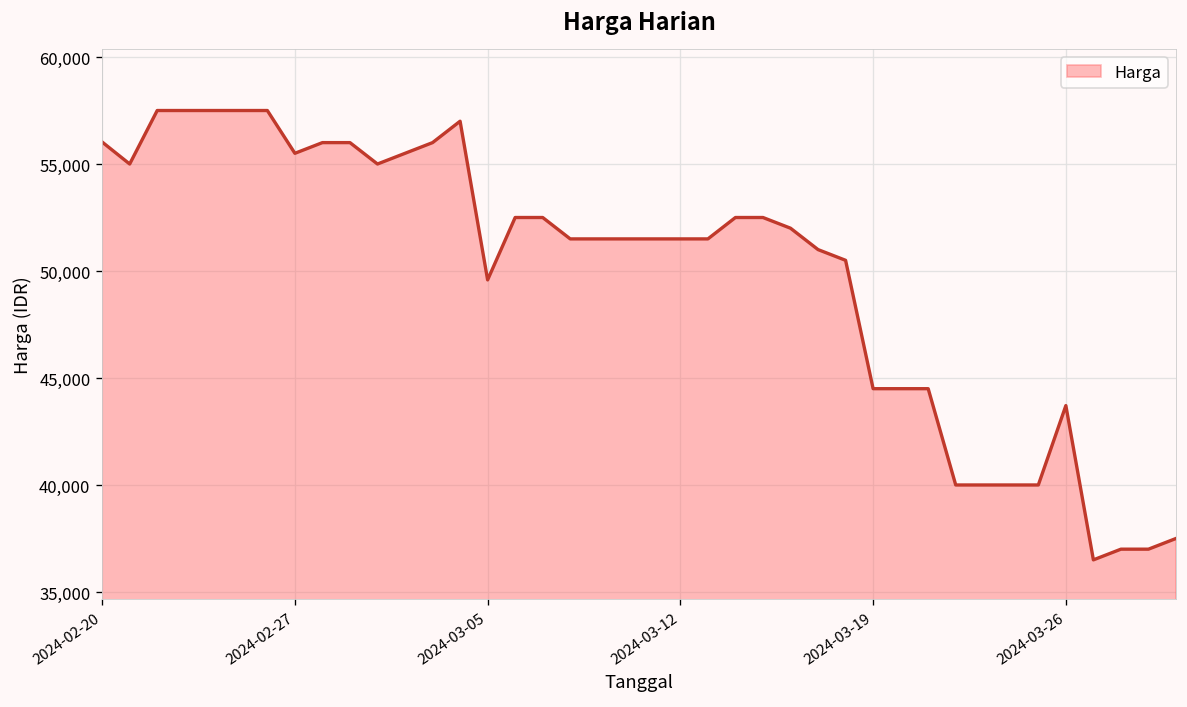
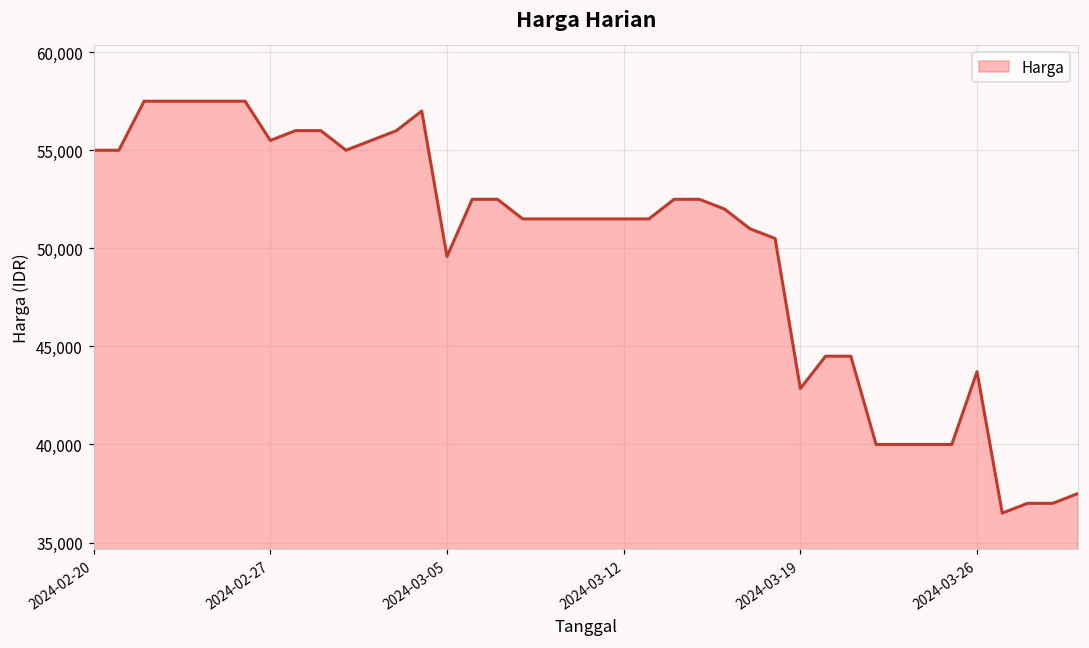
2024-02-20: 56,000 -> 55,000
2024-03-19: 44,500 -> 42,900
